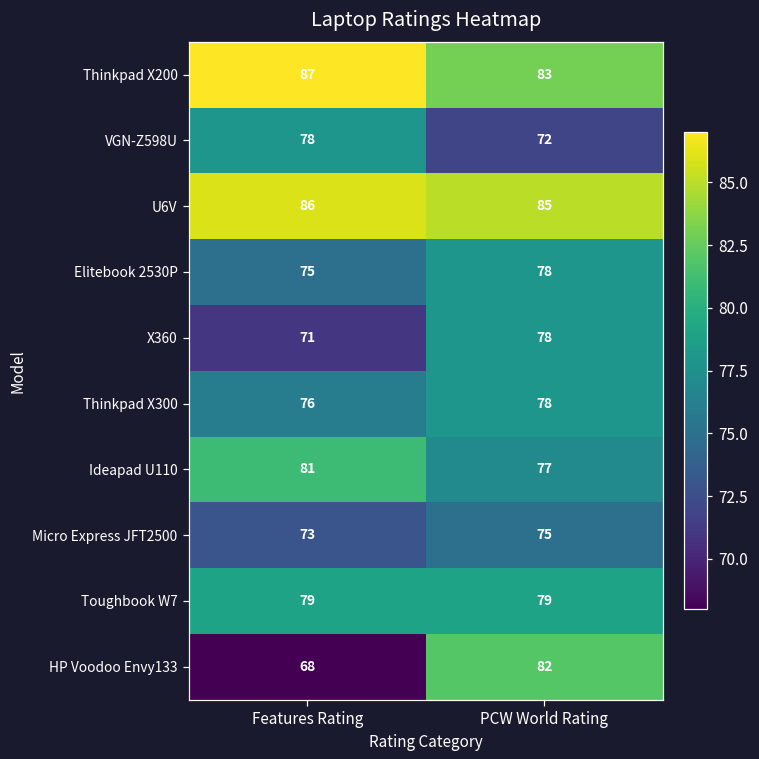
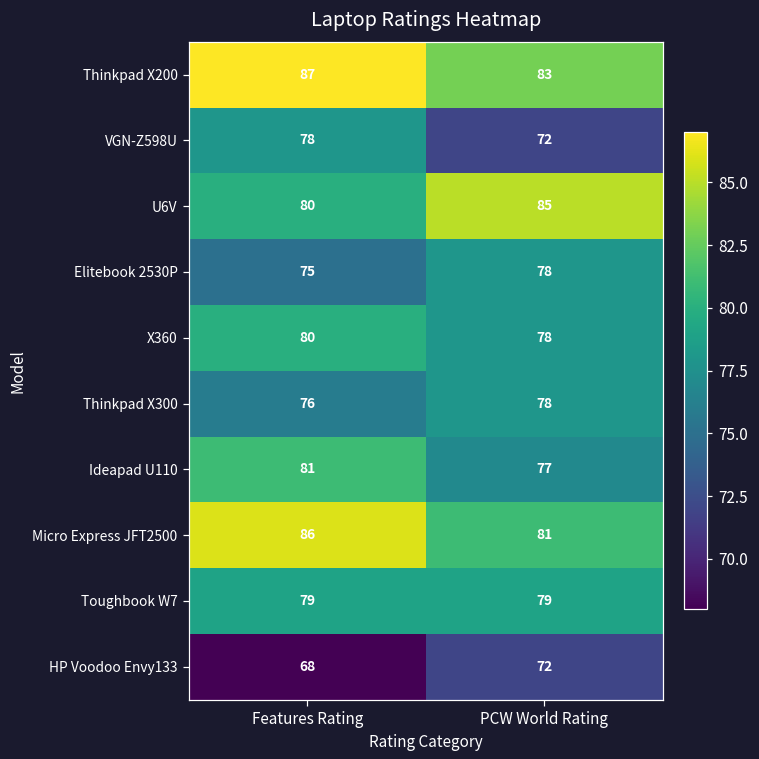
U6V, Features Rating: 86 -> 80
X360, Features Rating: 71 -> 80
Micro Express JFT2500, Features Rating: 73 -> 86
Micro Express JFT2500, PCW World Rating: 75 -> 81
HP Voodoo Envy133, PCW World Rating: 82 -> 72
